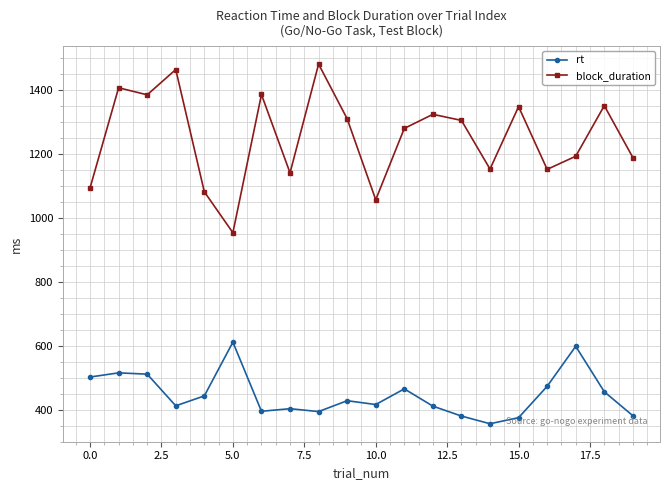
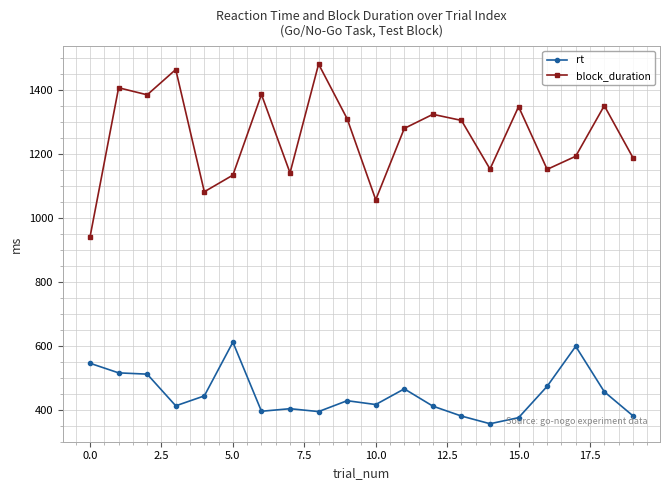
rt, 0.0: 500 -> 550
block_duration, 0.0: 1090 -> 940
block_duration, 5.0: 950 -> 1130
